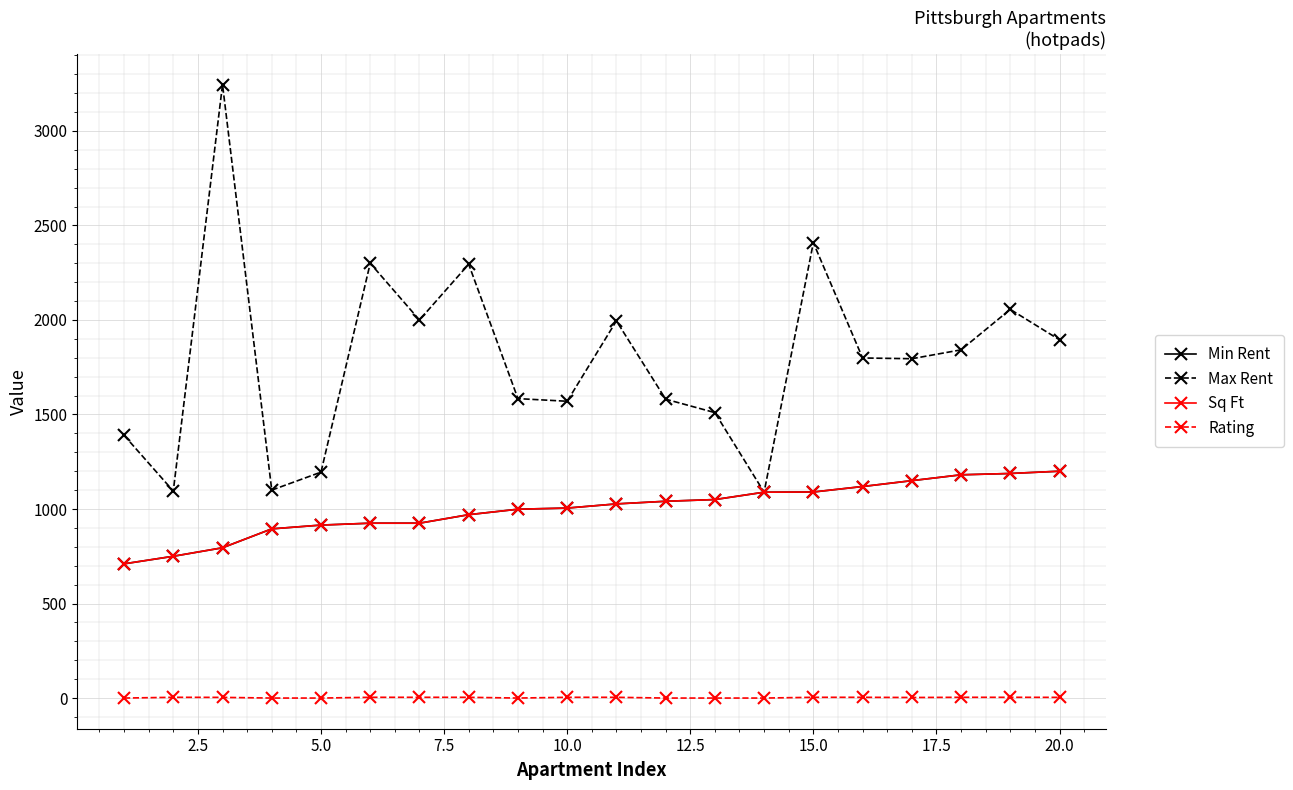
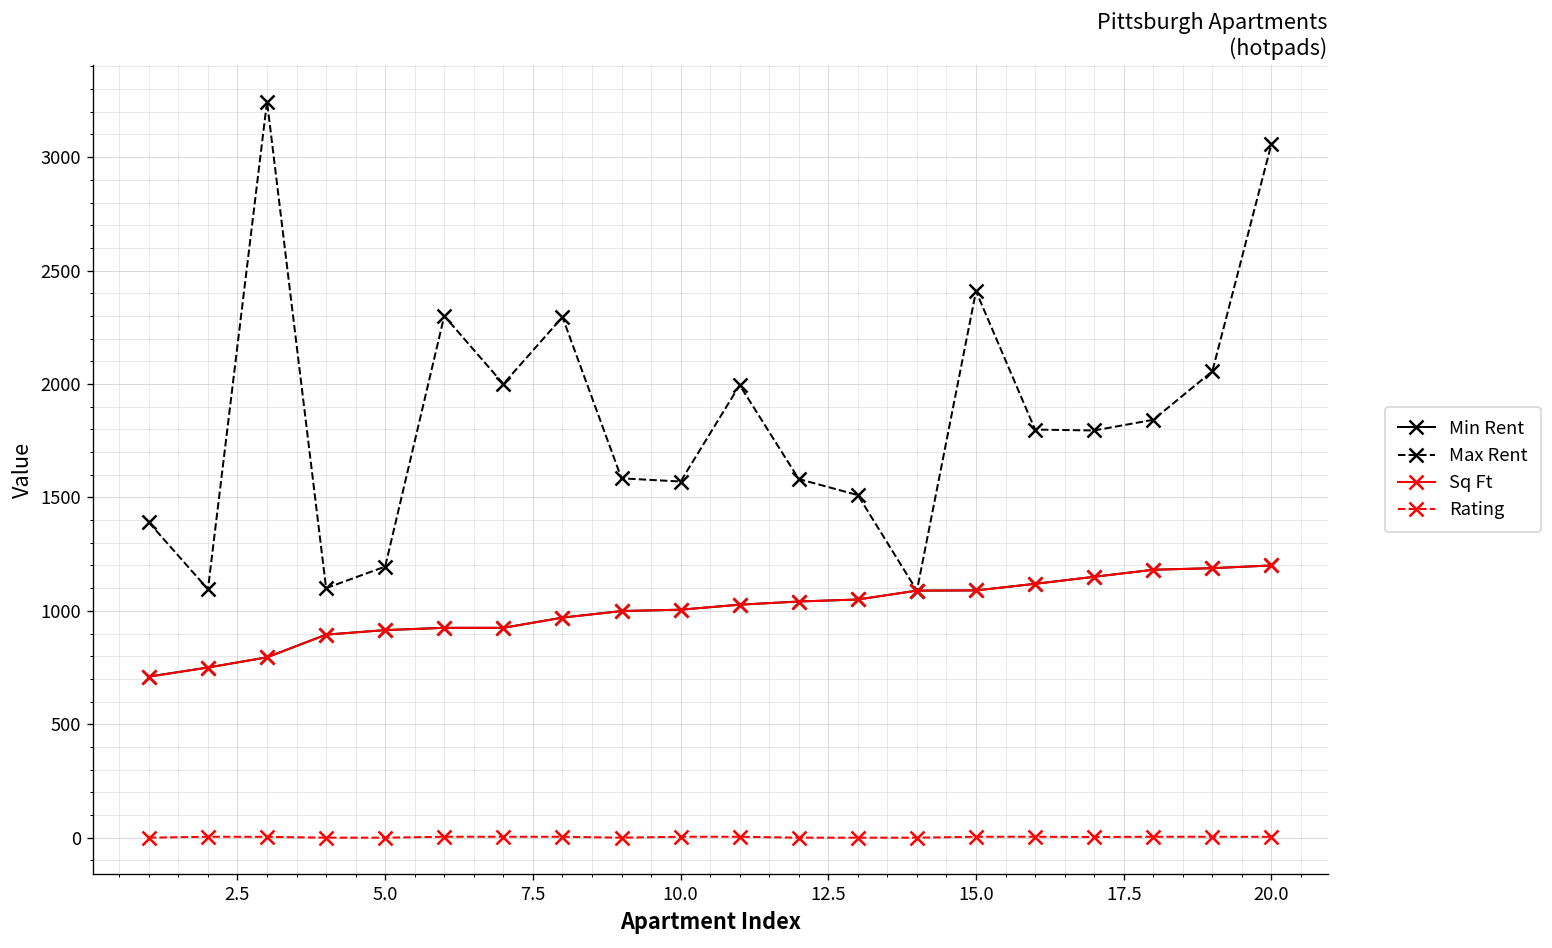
Max Rent, 20.0: 1900 -> 3060
